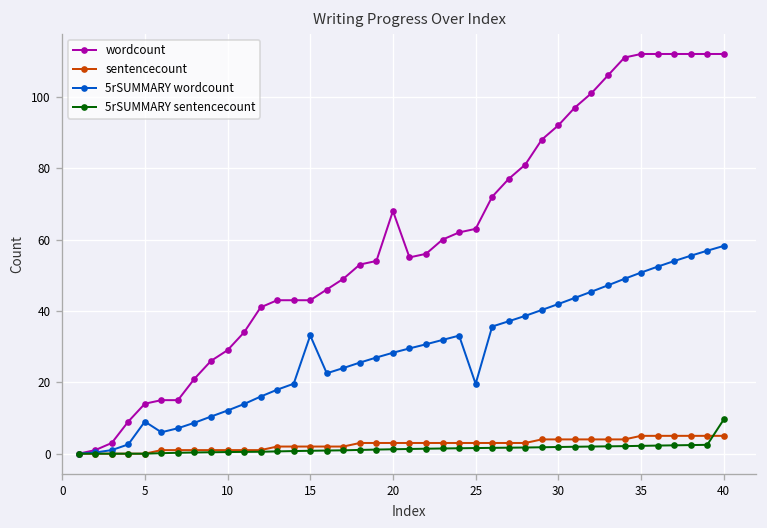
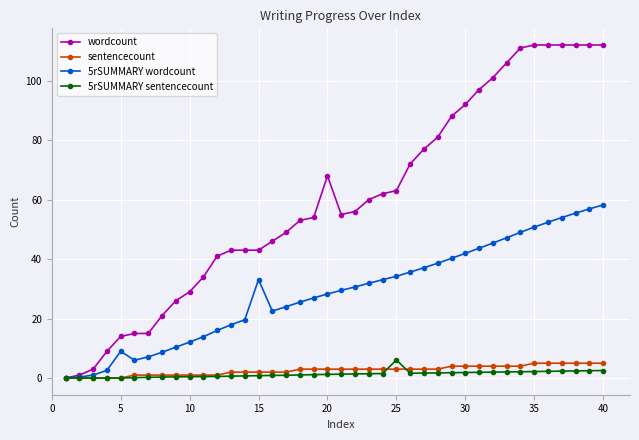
5rSUMMARY wordcount, 25: 20 -> 34
5rSUMMARY sentencecount, 25: 2 -> 6
5rSUMMARY sentencecount, 40: 10 -> 3
